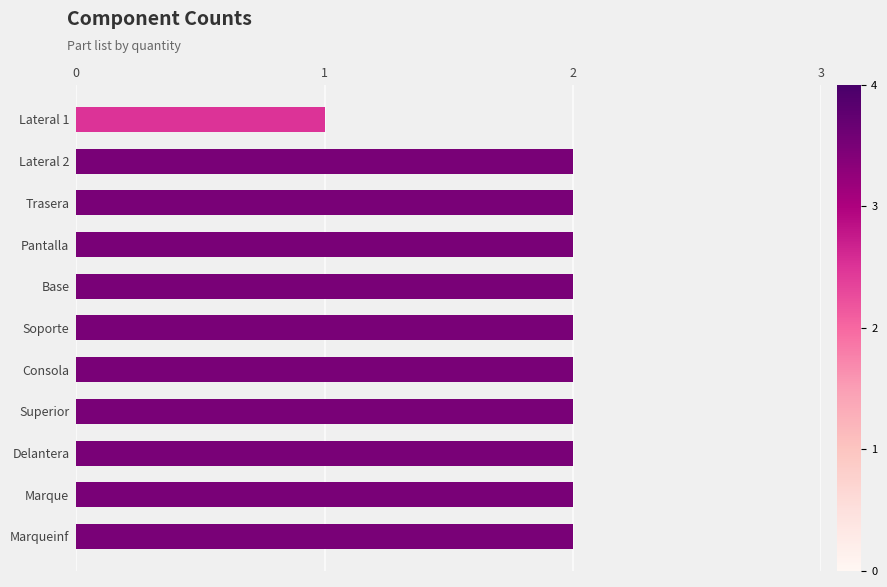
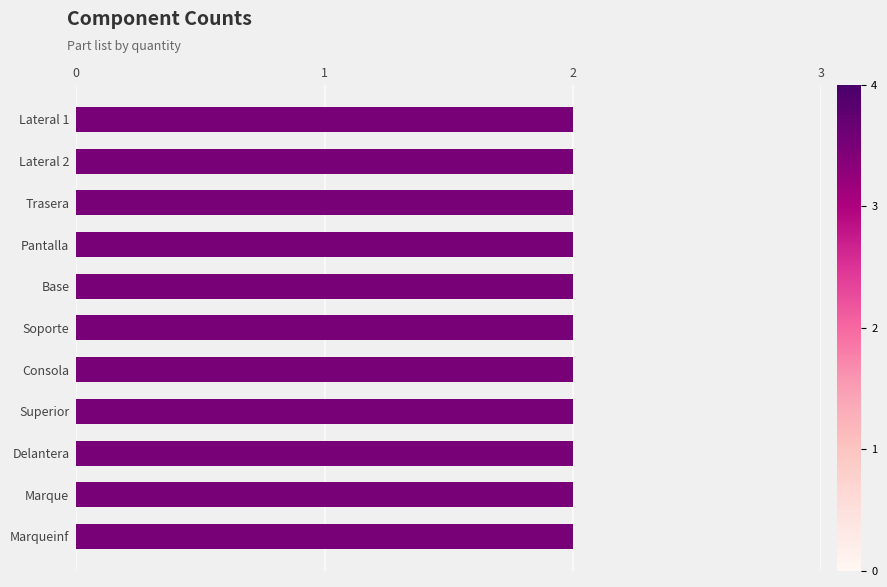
Lateral 1: 1 -> 2
